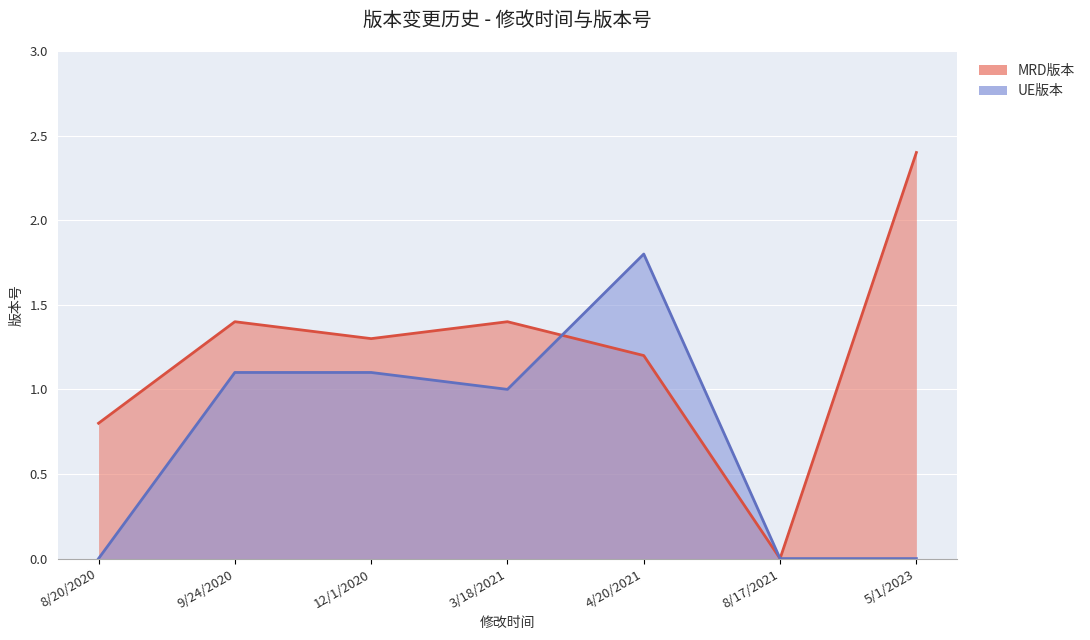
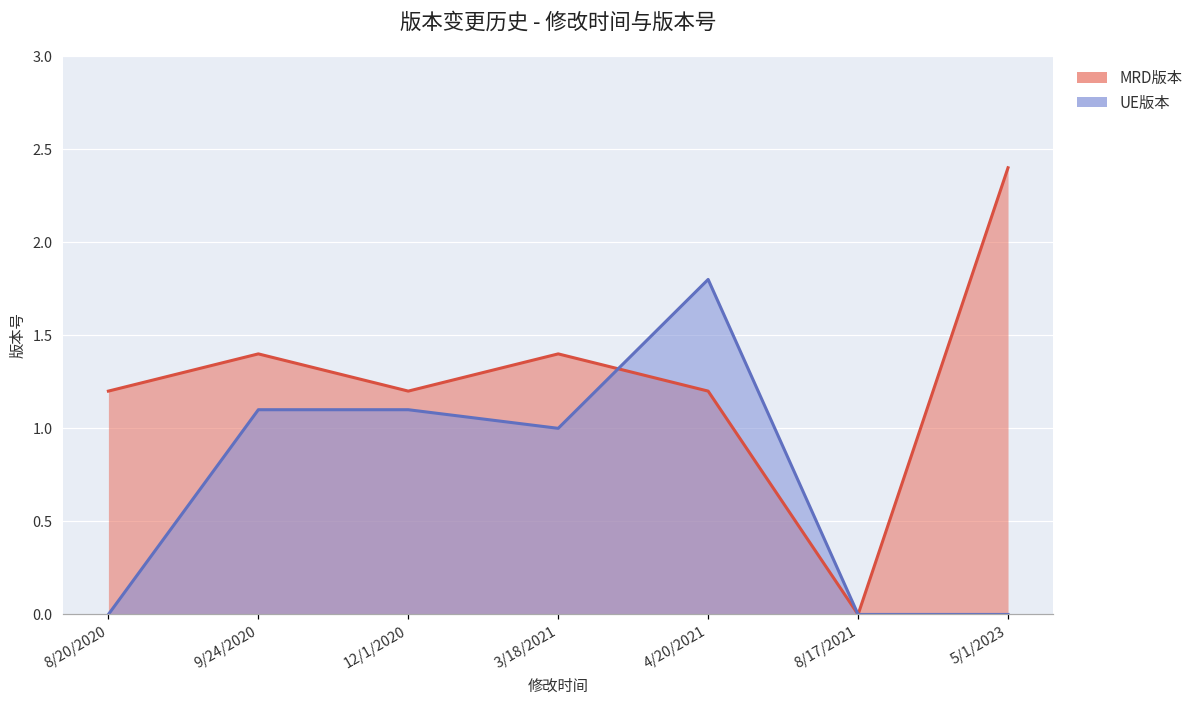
MRD版本, 8/20/2020: 0.8 -> 1.2
MRD版本, 12/1/2020: 1.3 -> 1.2
